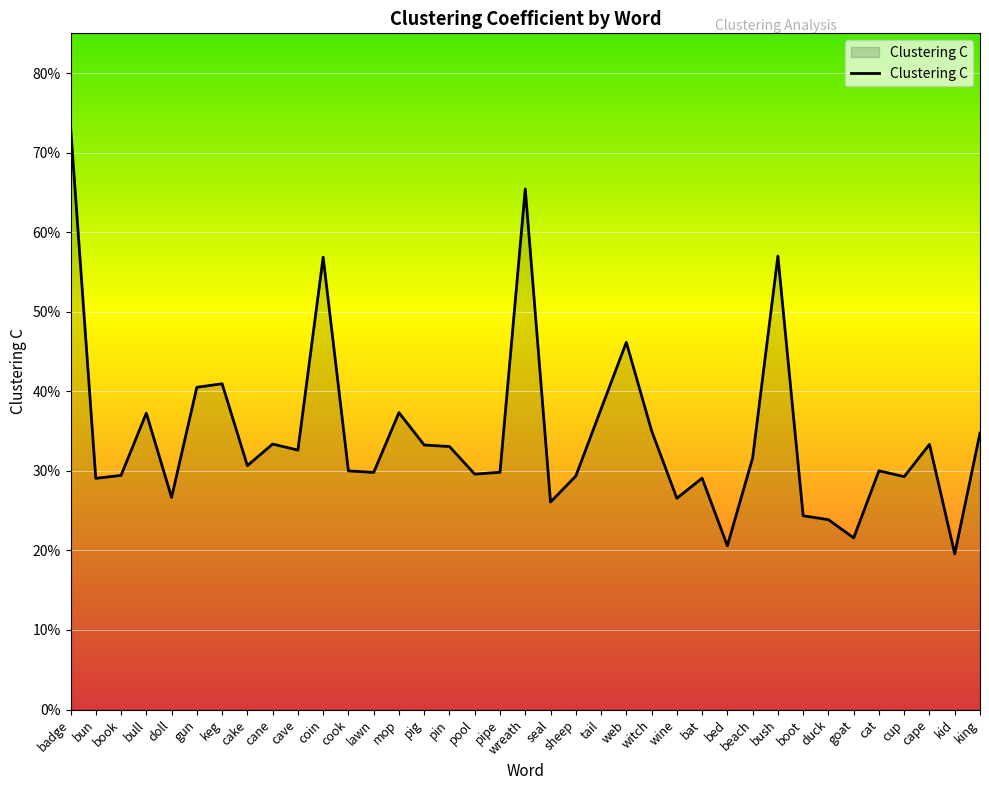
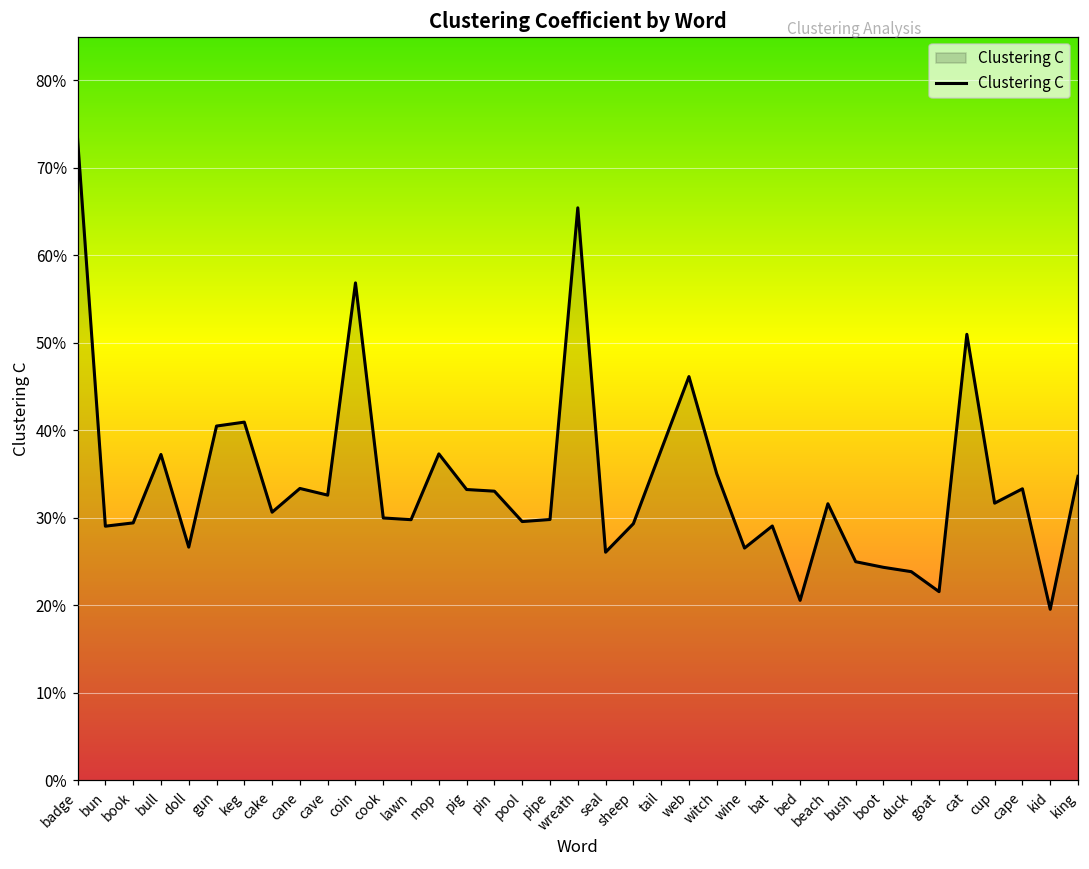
bush: 57% -> 25%
cat: 30% -> 51%
cup: 29% -> 32%
